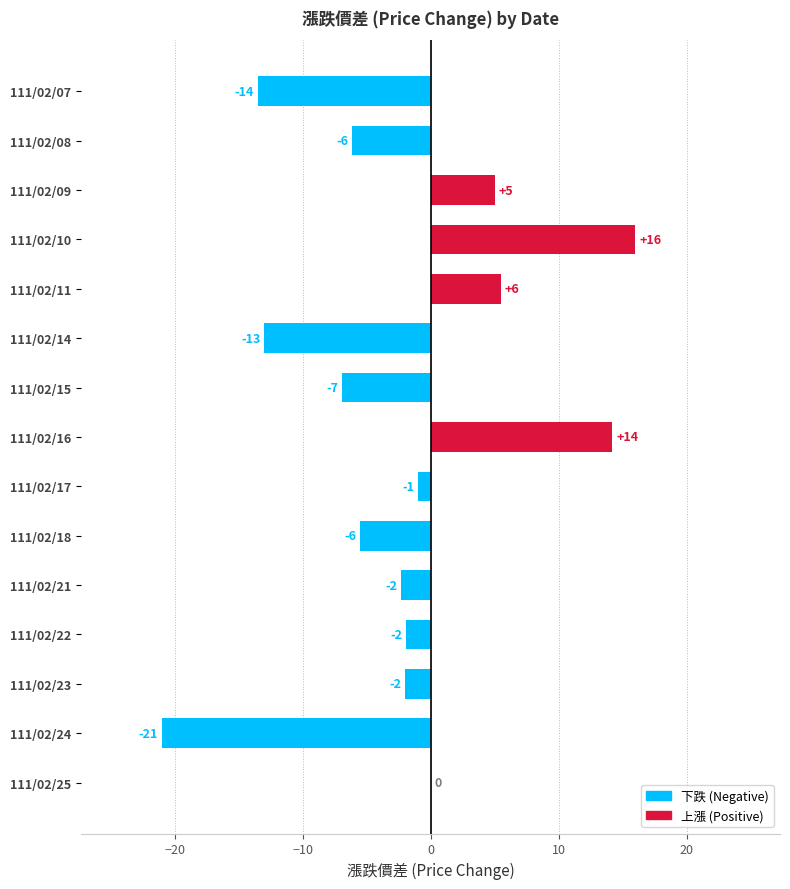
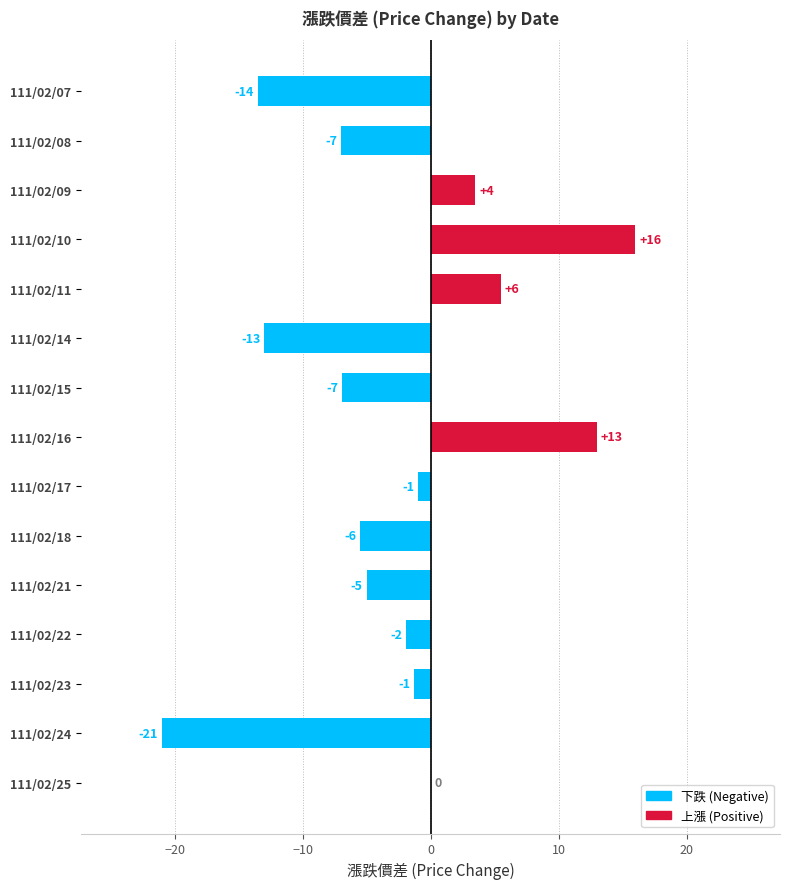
111/02/08: -6 -> -7
111/02/09: +5 -> +4
111/02/16: +14 -> +13
111/02/21: -2 -> -5
111/02/23: -2 -> -1
